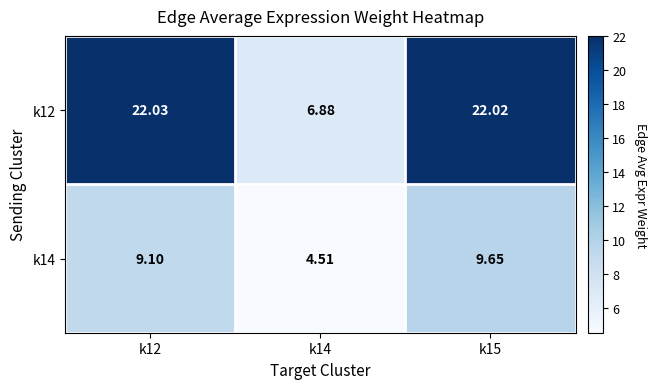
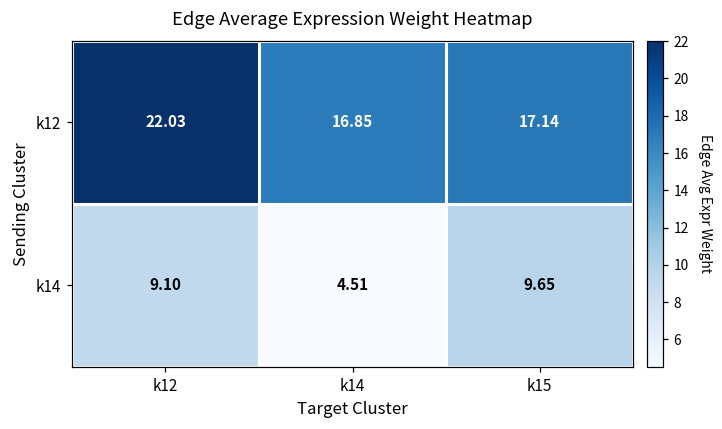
k12, k14: 6.88 -> 16.85
k12, k15: 22.02 -> 17.14
